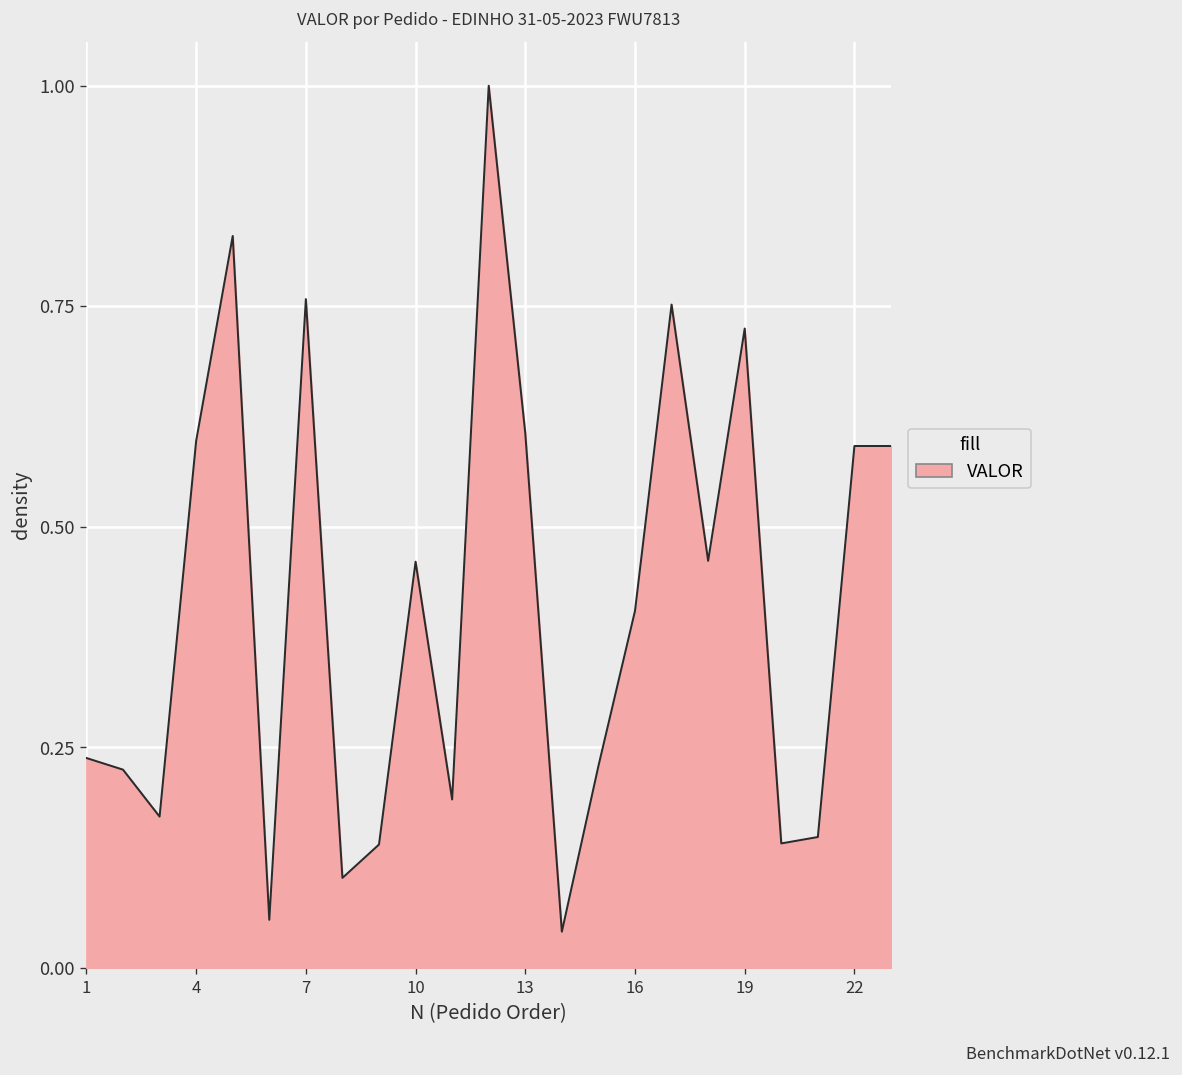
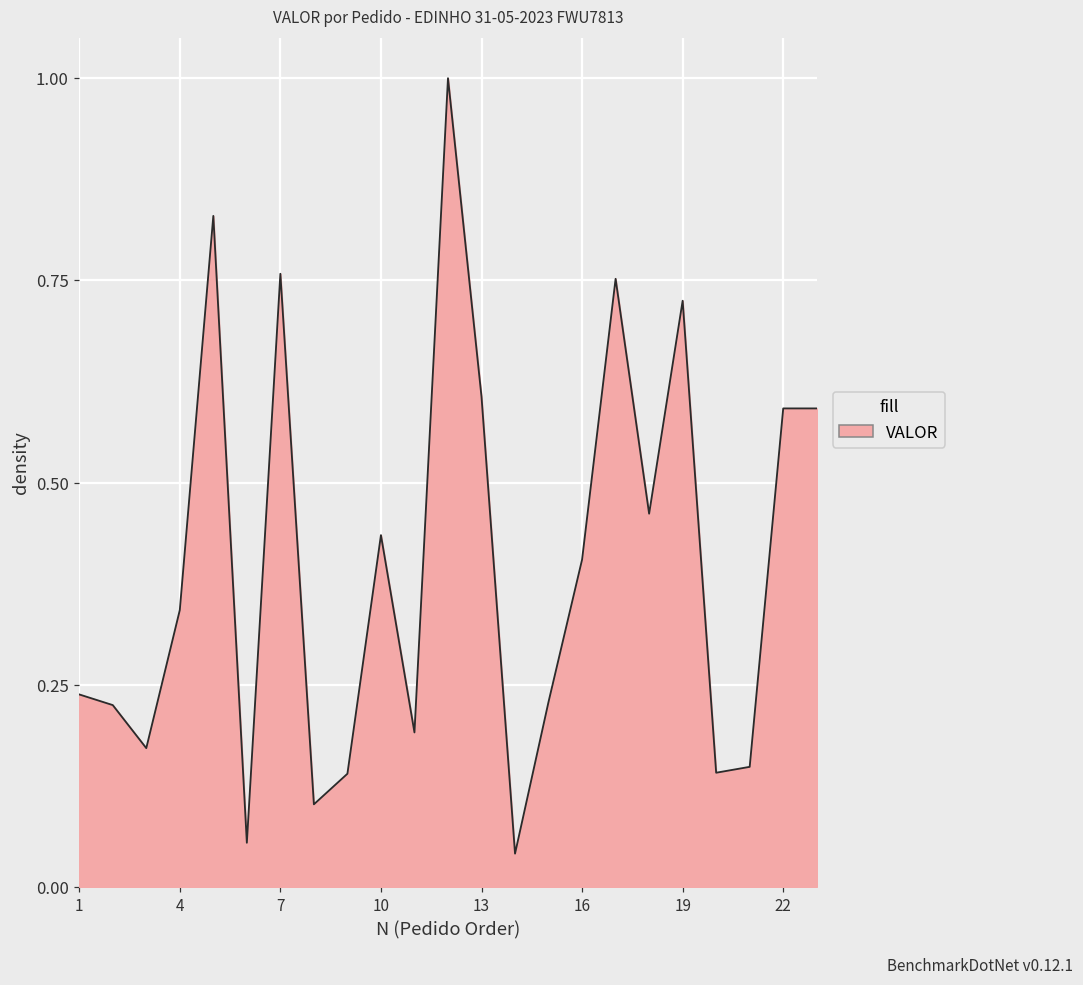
4: 0.60 -> 0.34
10: 0.46 -> 0.43
